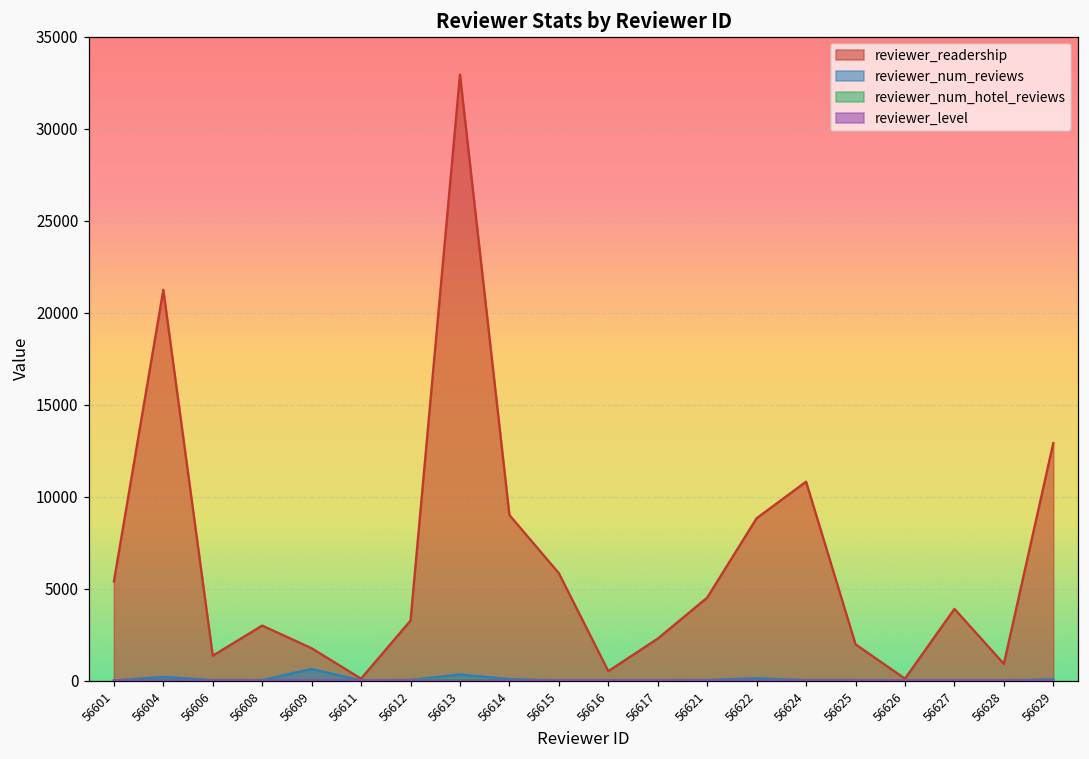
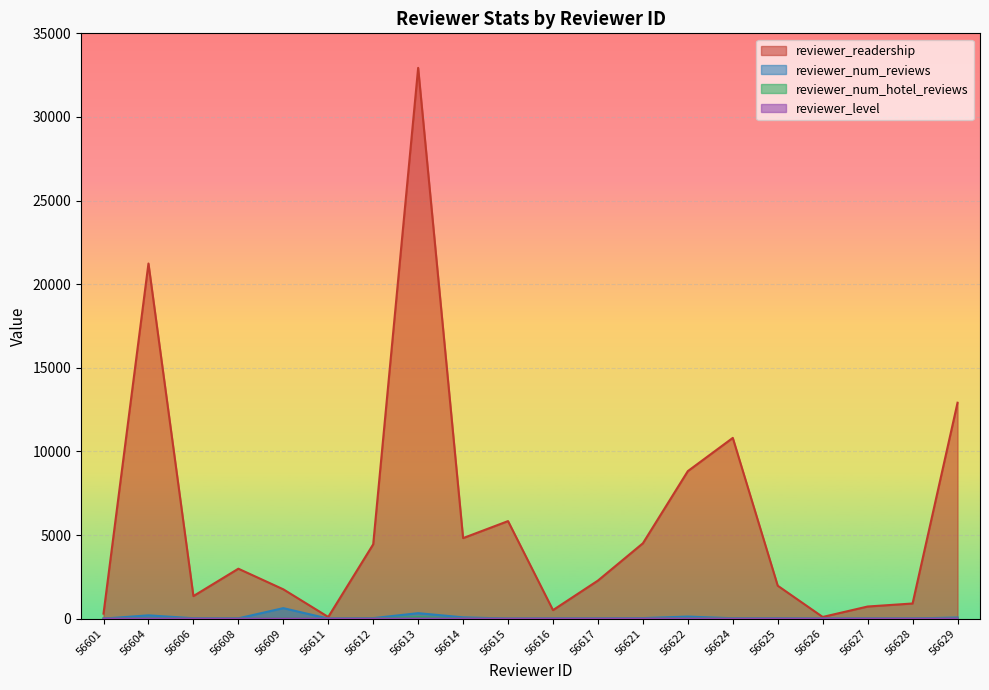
reviewer_readership, 56601: 5400 -> 300
reviewer_readership, 56612: 3300 -> 4400
reviewer_readership, 56614: 9000 -> 4800
reviewer_readership, 56627: 3900 -> 700
